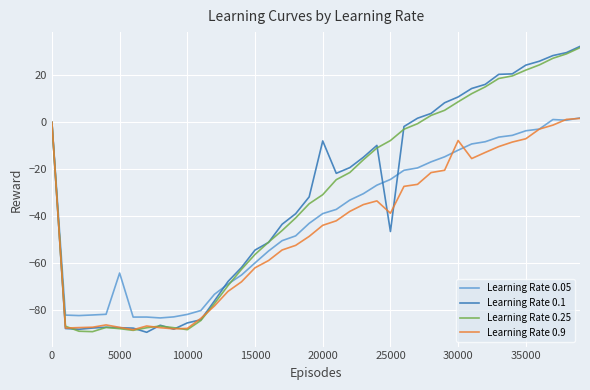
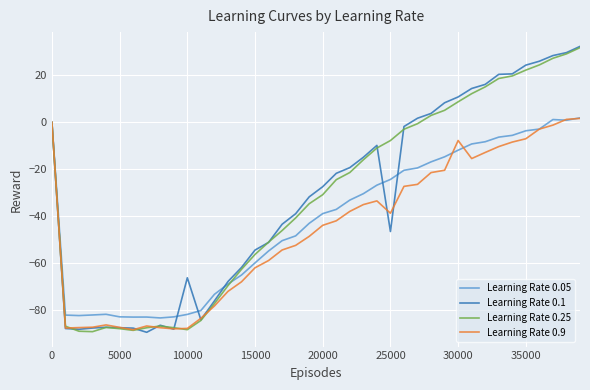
Learning Rate 0.05, 5000: -64 -> -83
Learning Rate 0.1, 10000: -85 -> -66
Learning Rate 0.1, 20000: -8 -> -27
